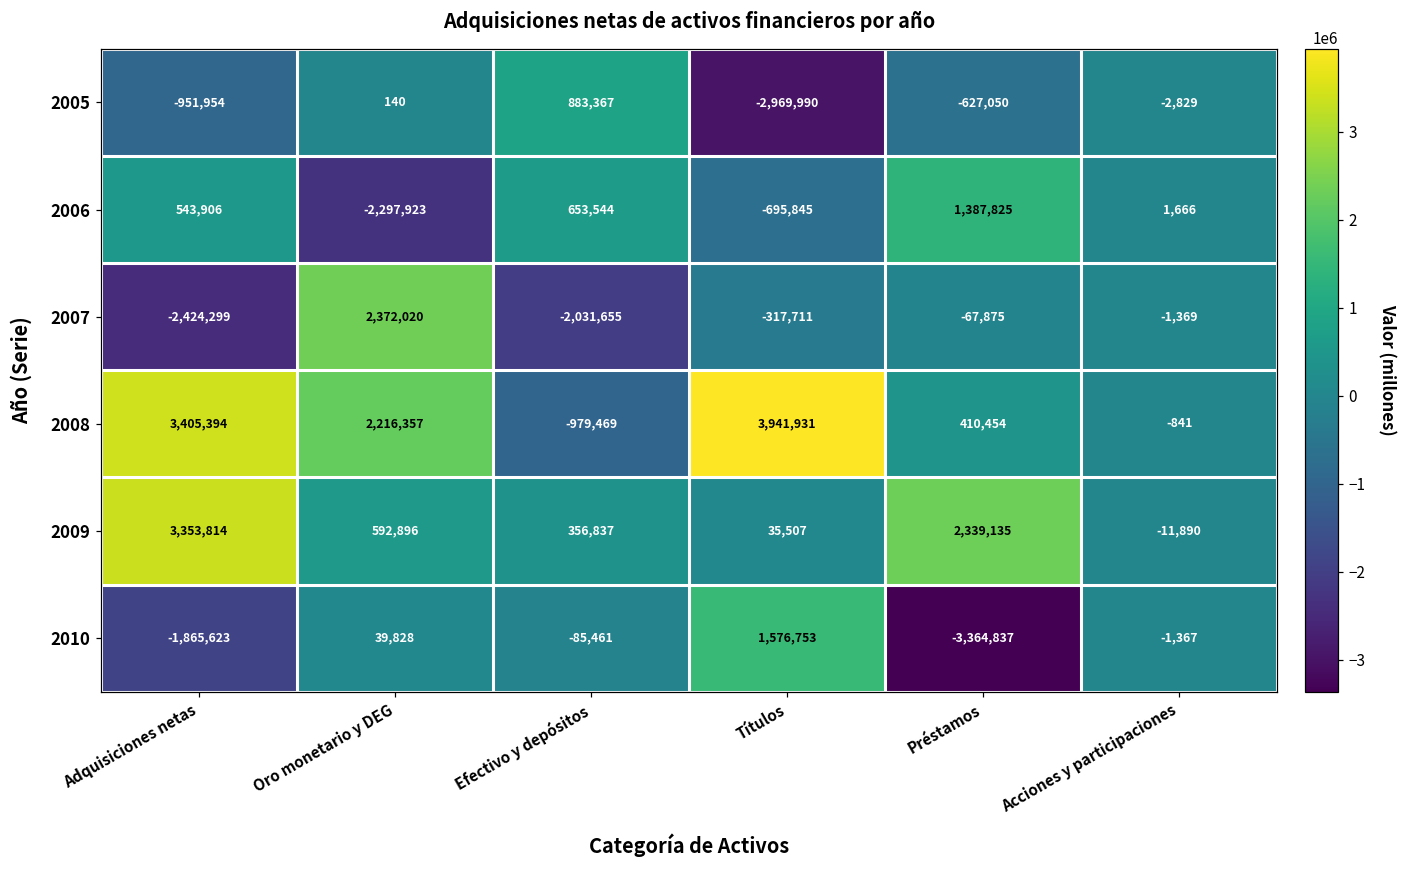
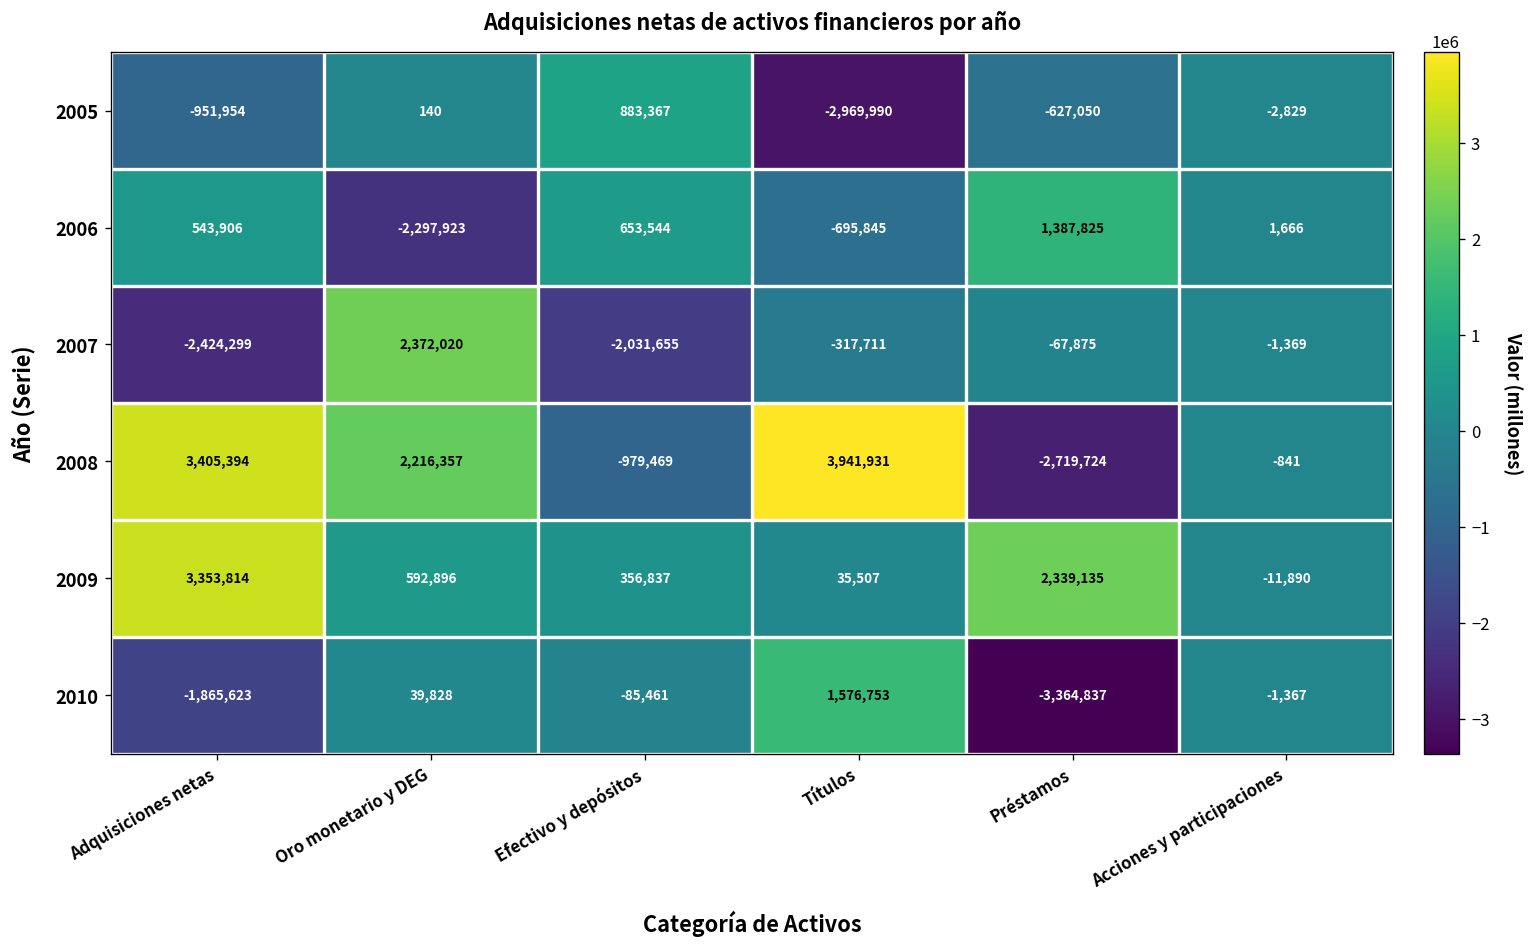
2008, Préstamos: 410,454 -> -2,719,724
